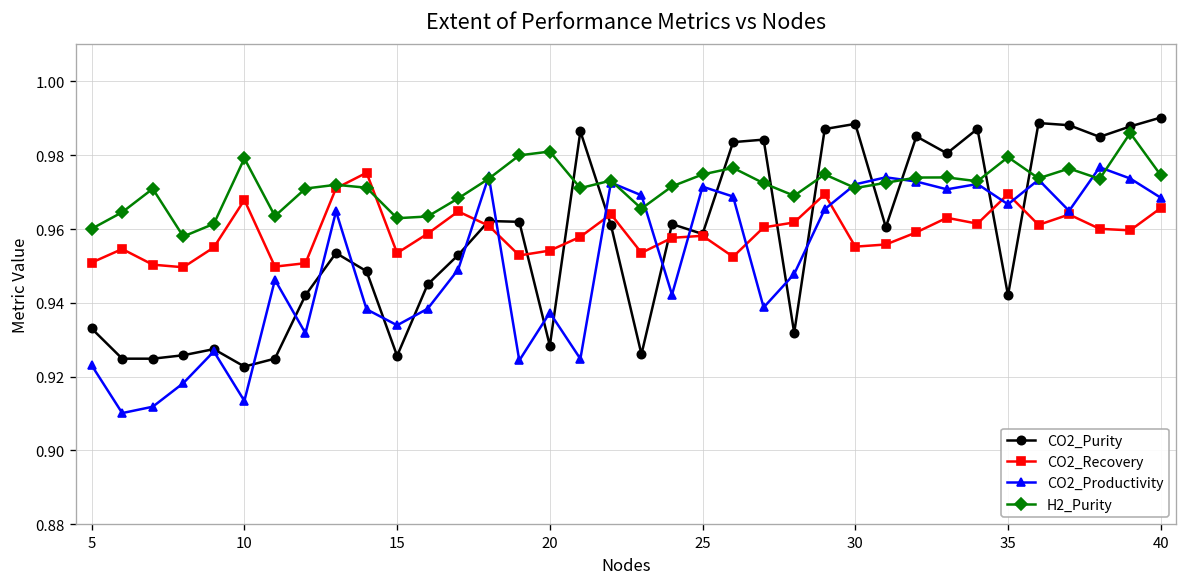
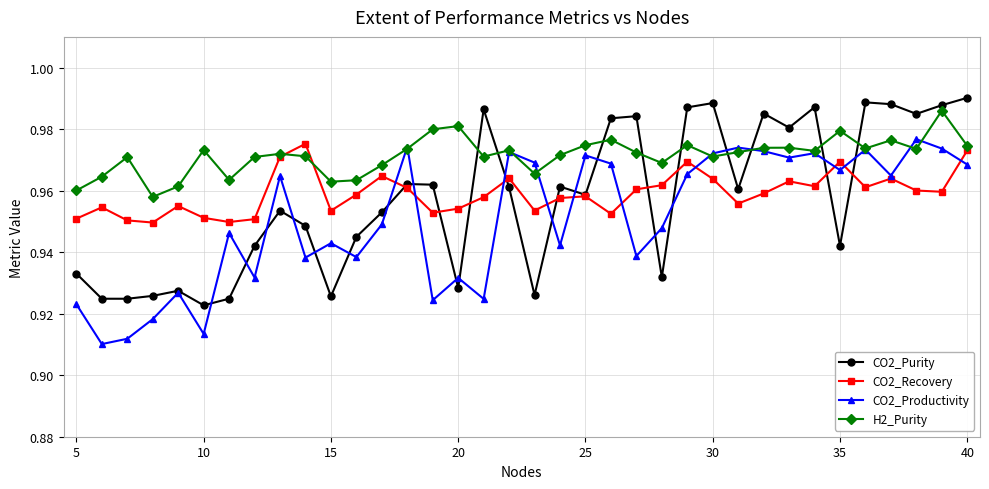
CO2_Recovery, 10: 0.968 -> 0.951
H2_Purity, 10: 0.979 -> 0.973
CO2_Productivity, 15: 0.934 -> 0.943
CO2_Productivity, 20: 0.937 -> 0.932
CO2_Recovery, 30: 0.955 -> 0.964
CO2_Recovery, 40: 0.966 -> 0.973
